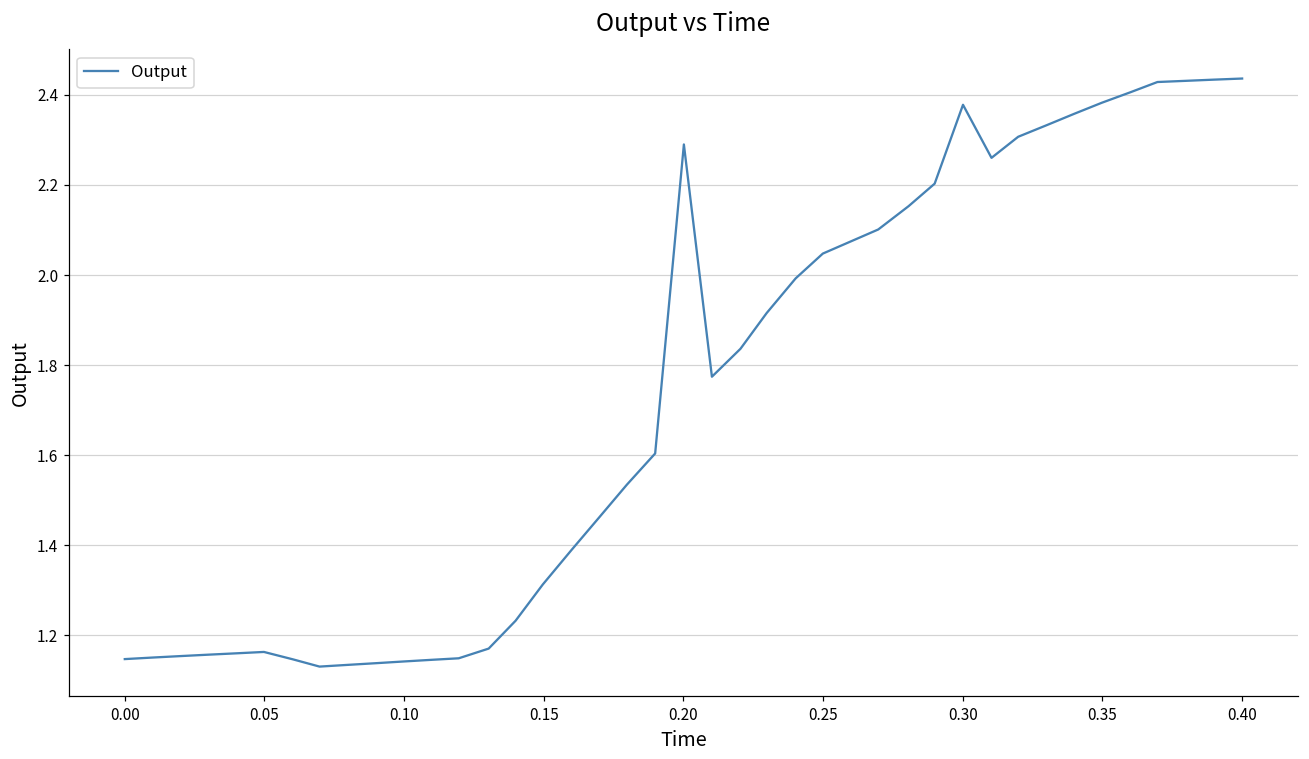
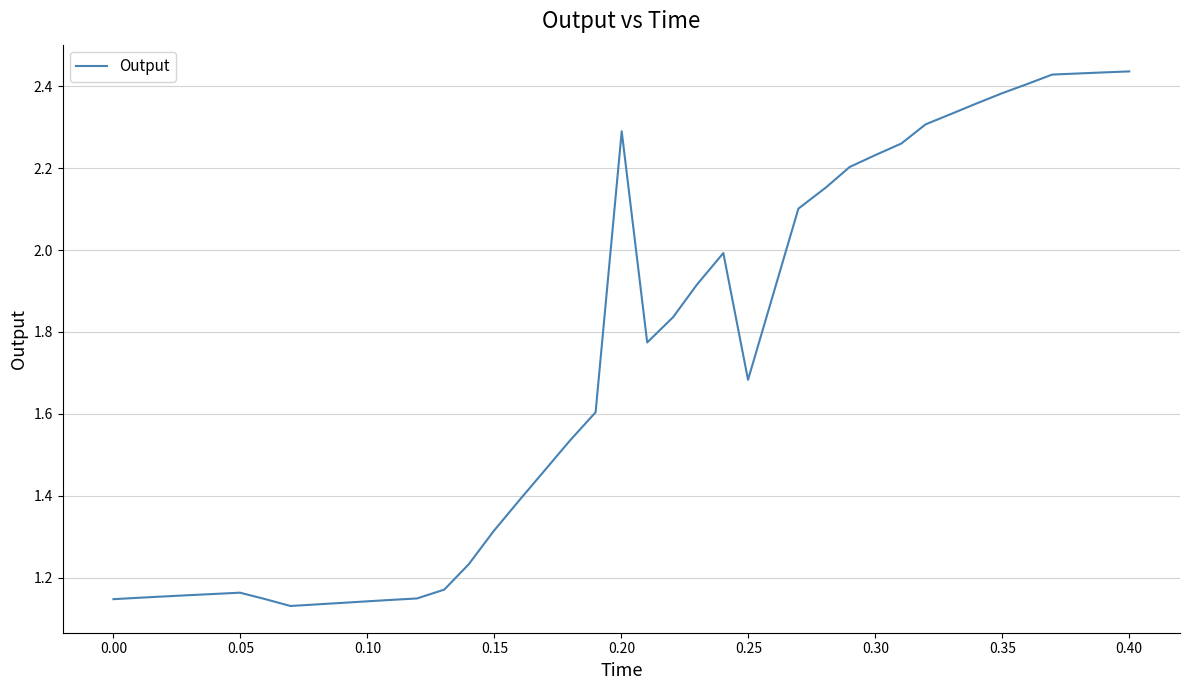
0.25: 2.05 -> 1.68
0.30: 2.38 -> 2.23
